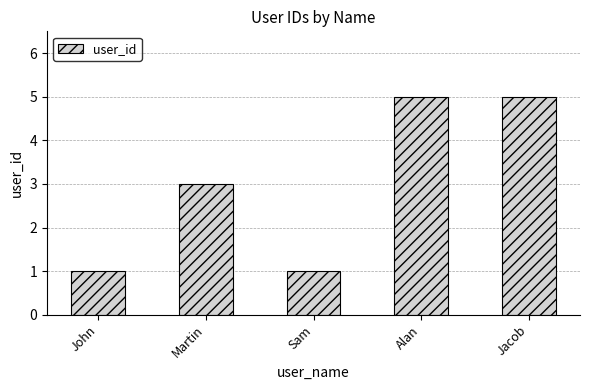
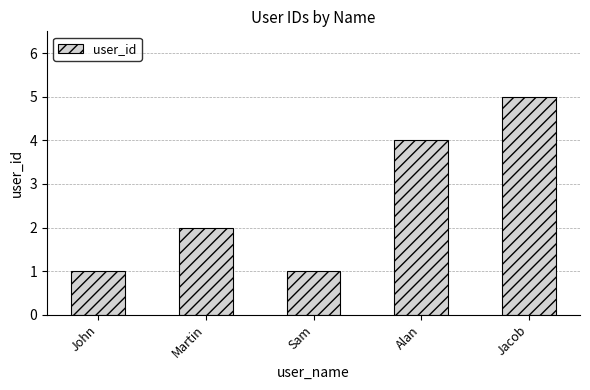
Martin: 3 -> 2
Alan: 5 -> 4
